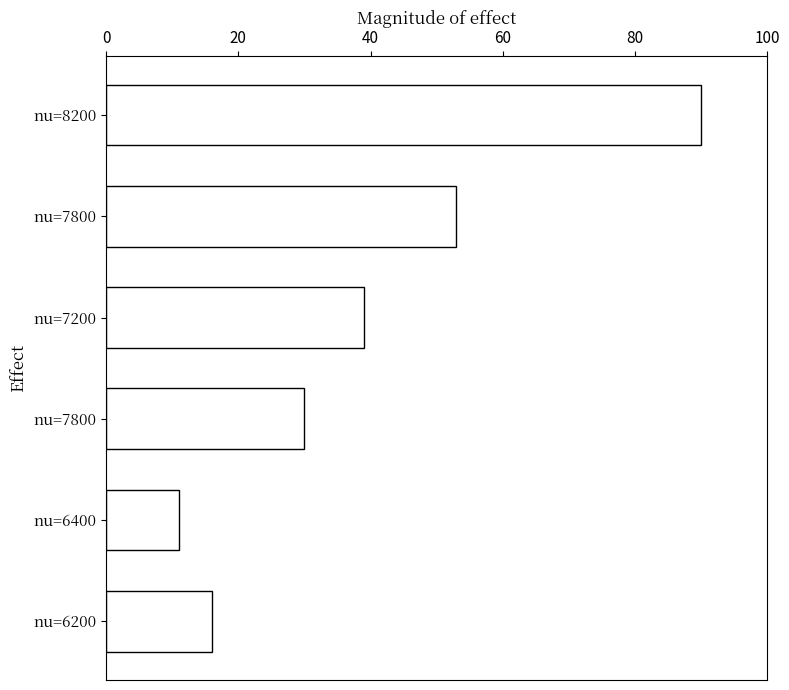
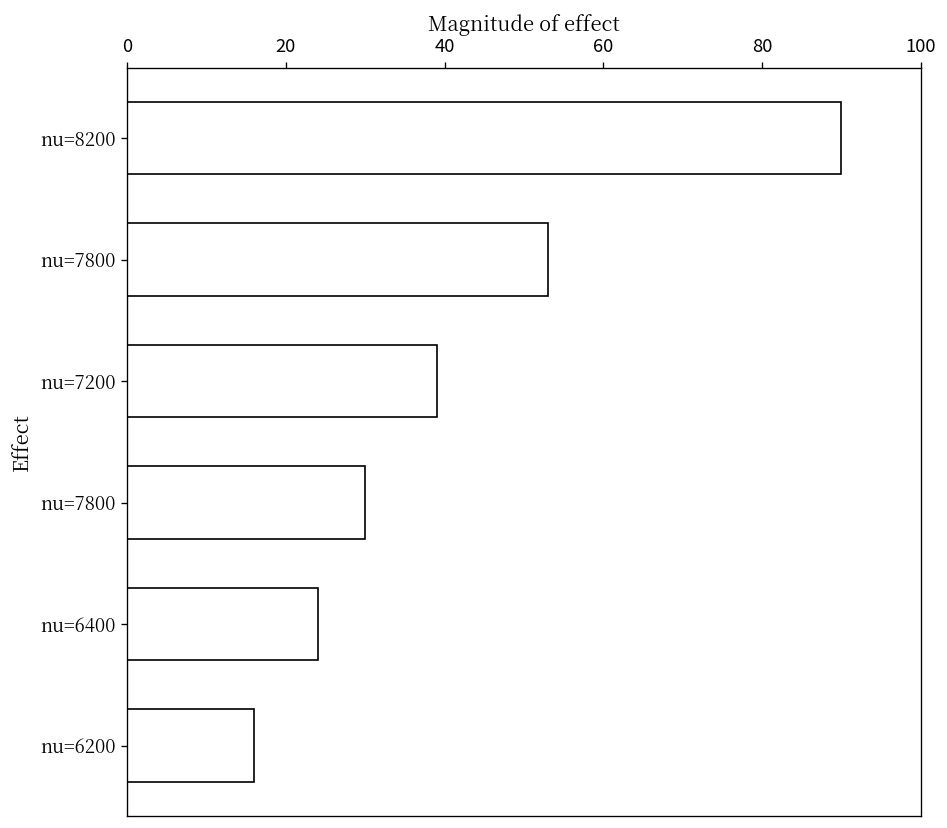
nu=6400: 11 -> 24
